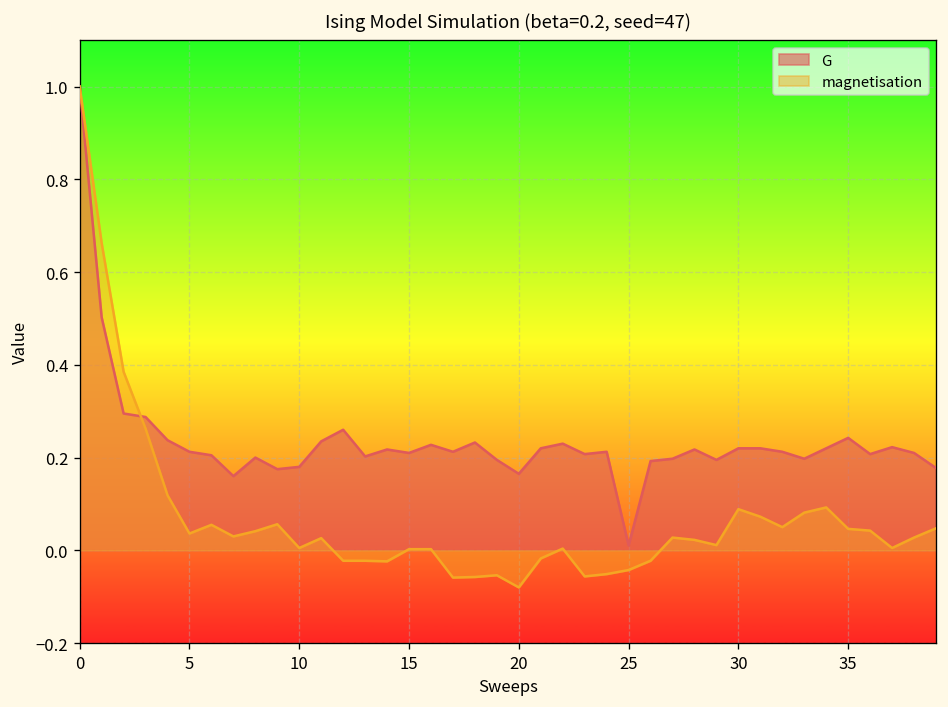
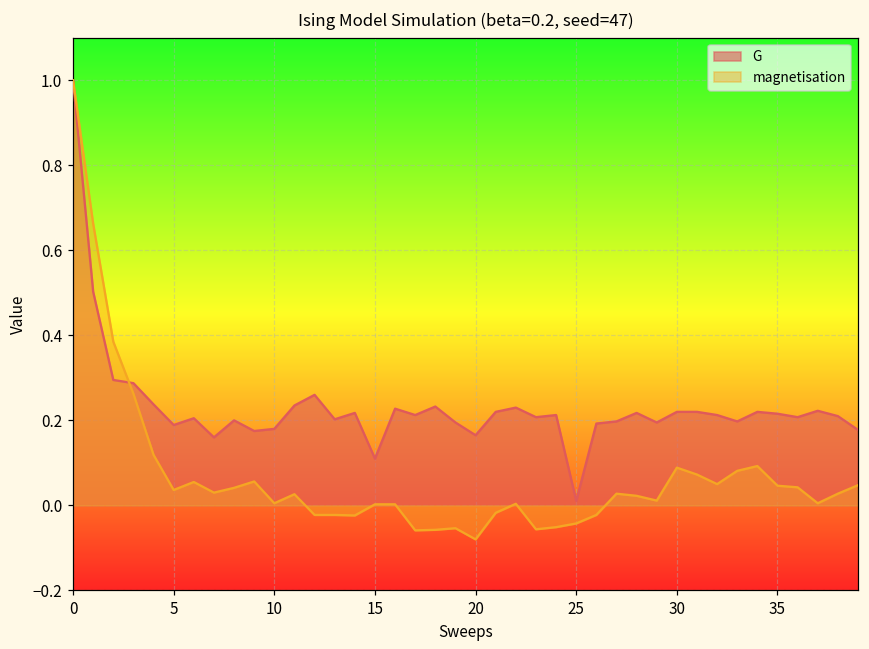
G, 5: 0.21 -> 0.19
G, 15: 0.21 -> 0.11
G, 35: 0.24 -> 0.22
